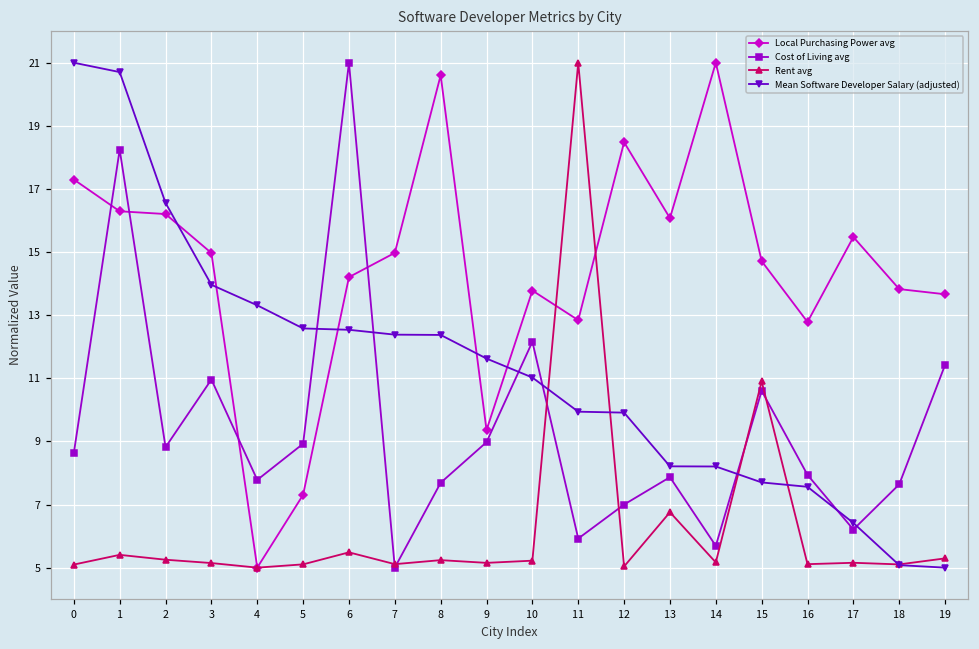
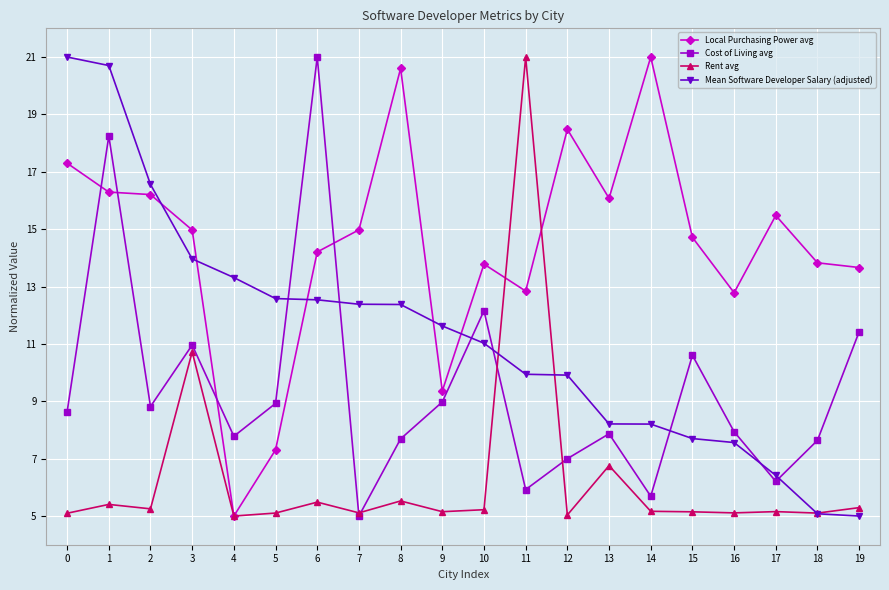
Rent avg, 3: 5.1 -> 10.7
Rent avg, 8: 5.2 -> 5.5
Rent avg, 15: 10.9 -> 5.1
